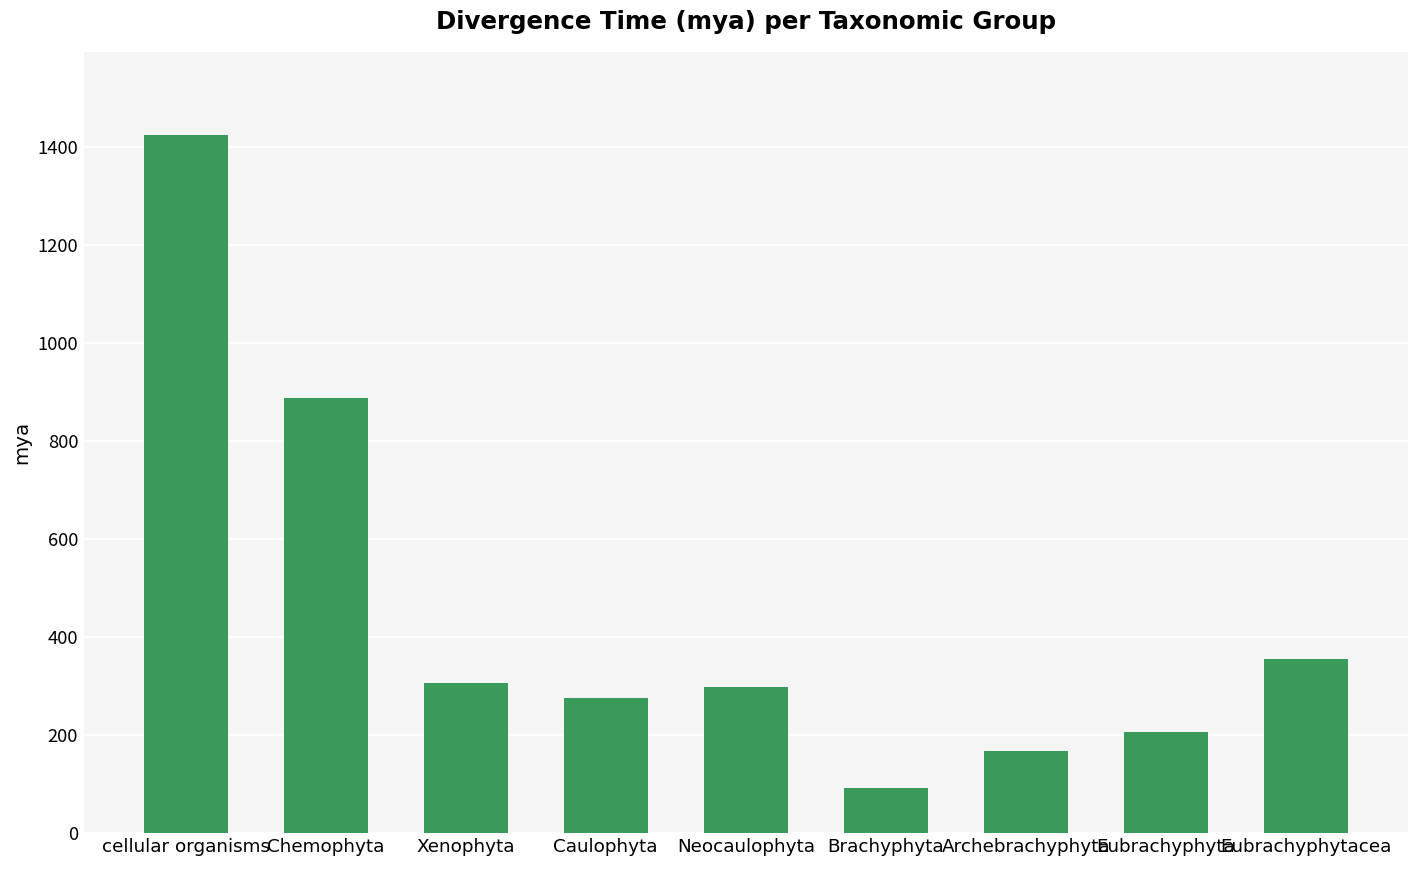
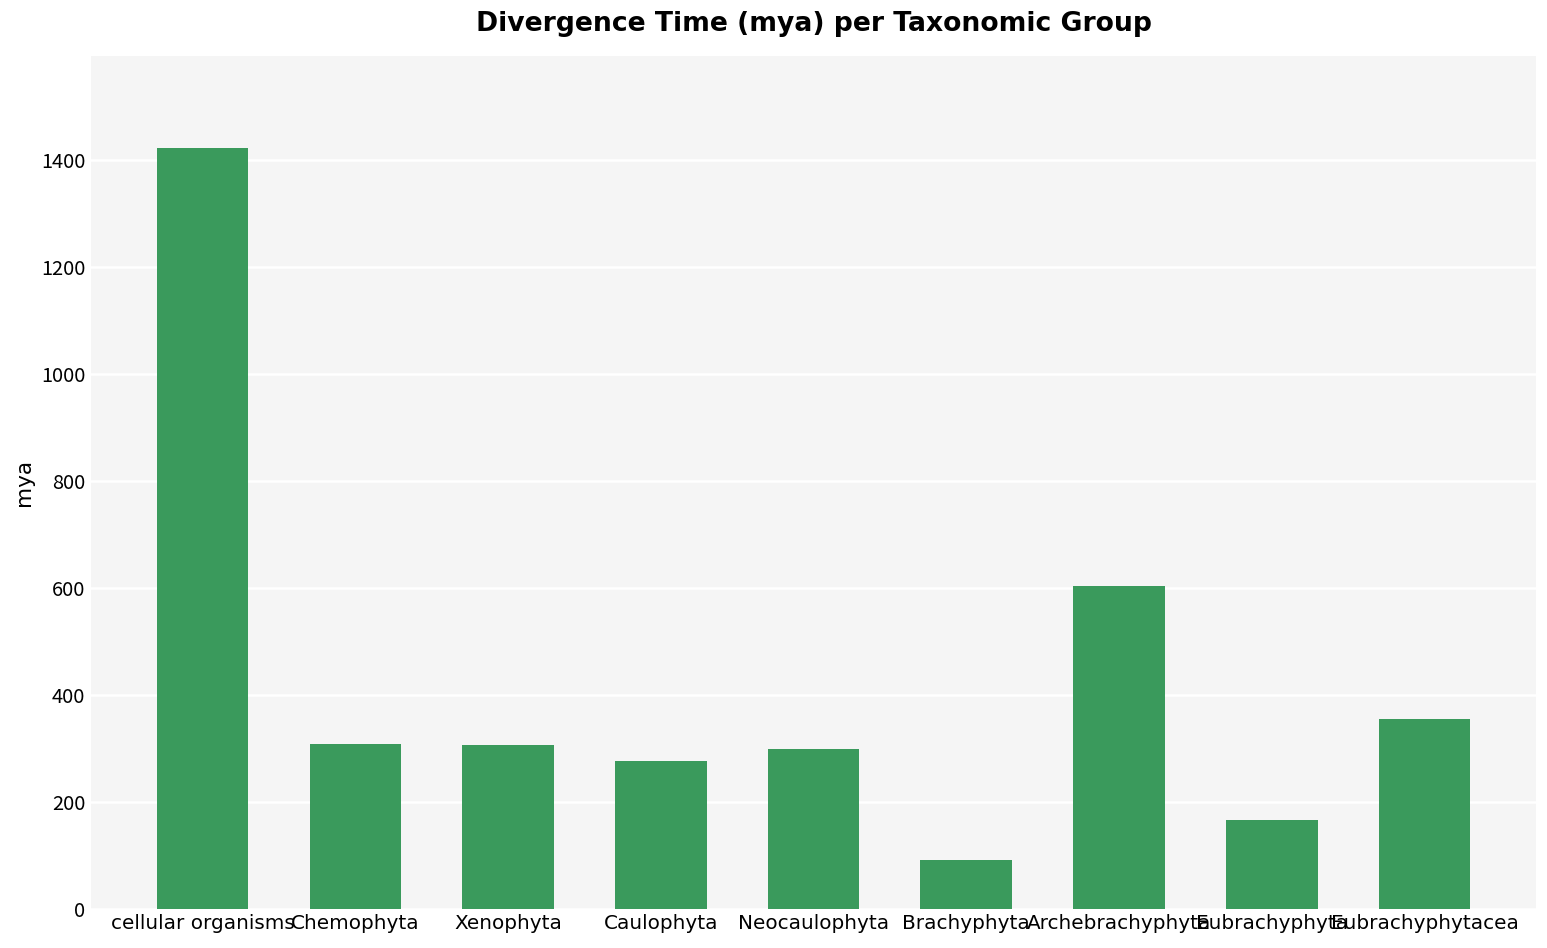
Chemophyta: 890 -> 310
Archebrachyphyta: 170 -> 600
Eubrachyphyta: 210 -> 170
